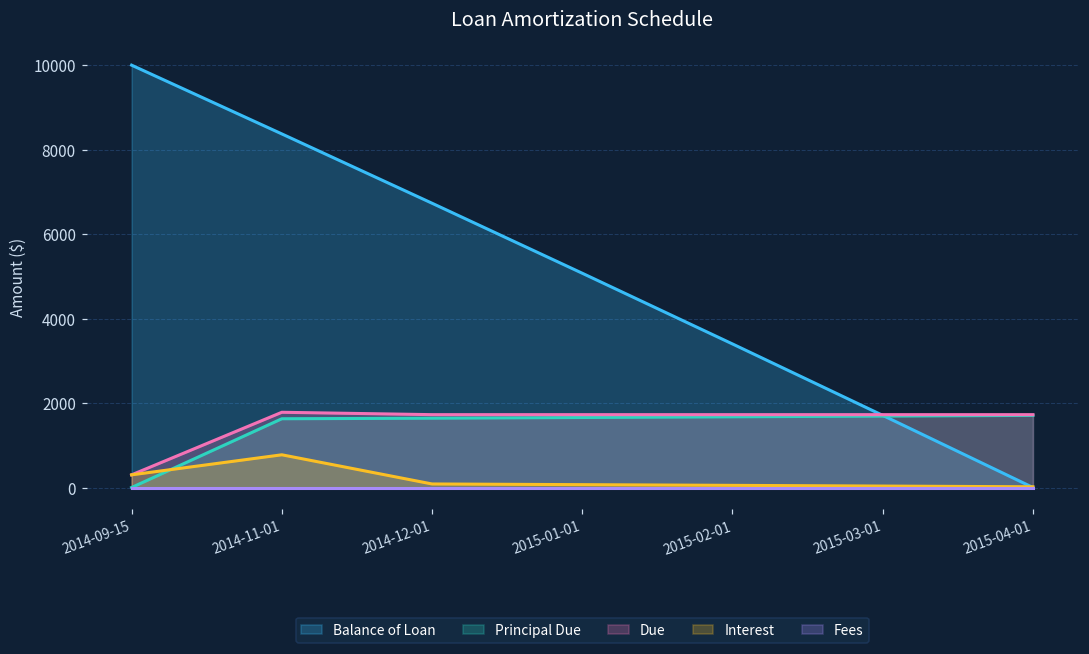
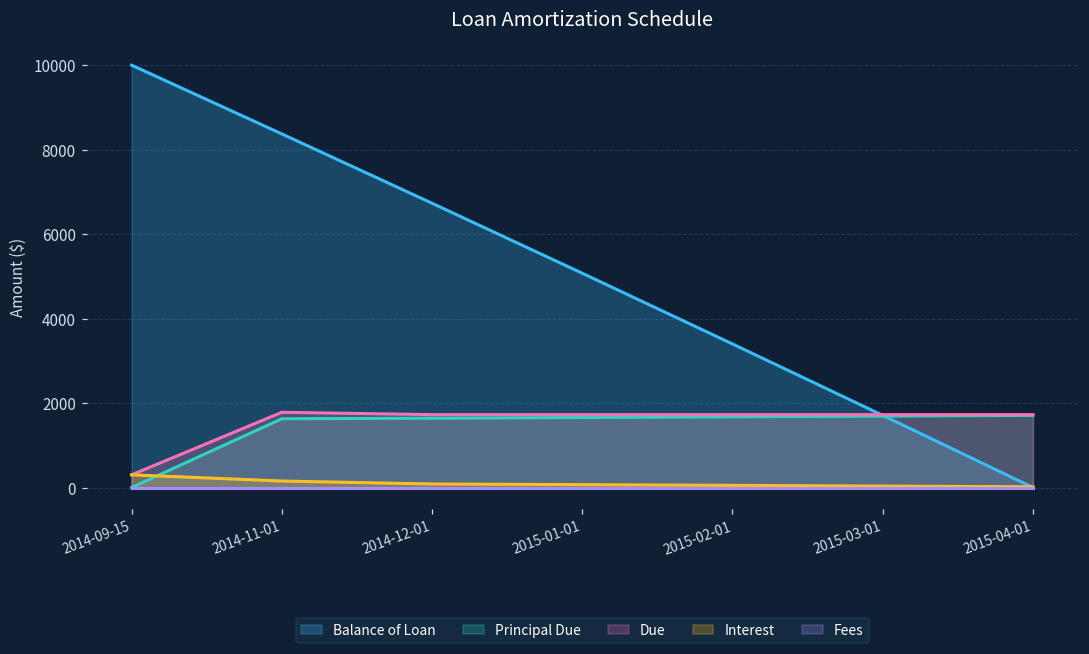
Interest, 2014-11-01: 800 -> 200
